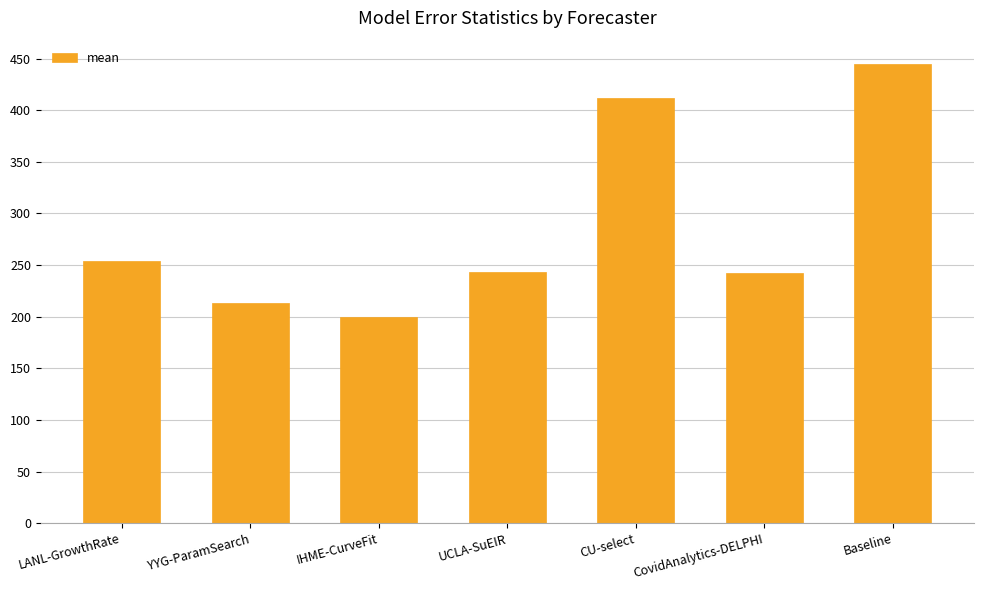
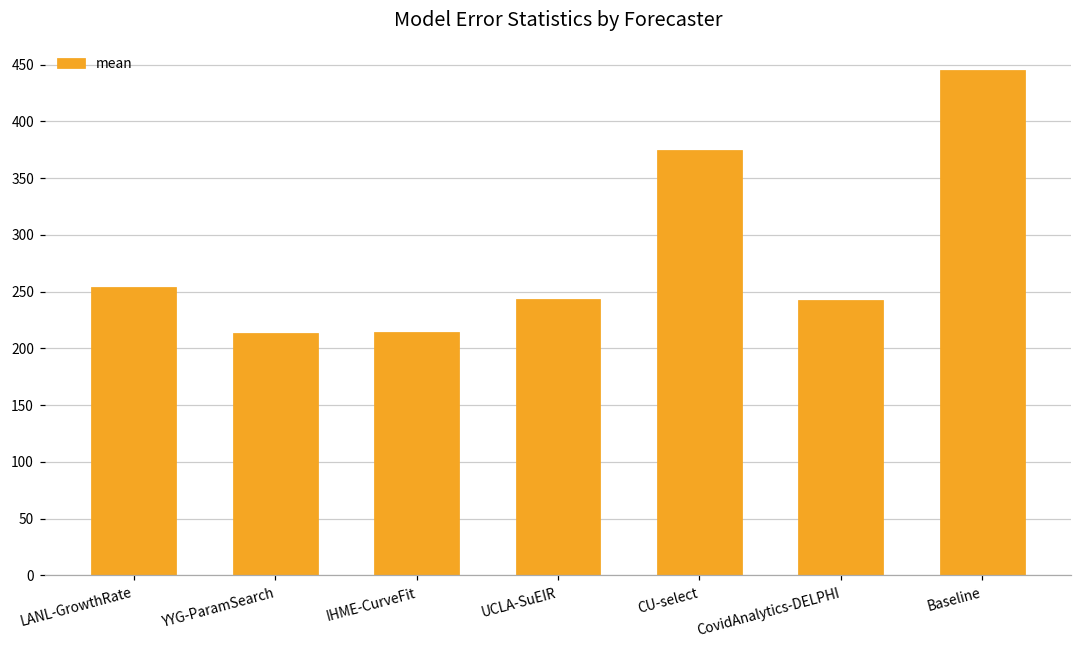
IHME-CurveFit: 200 -> 214
CU-select: 412 -> 375
